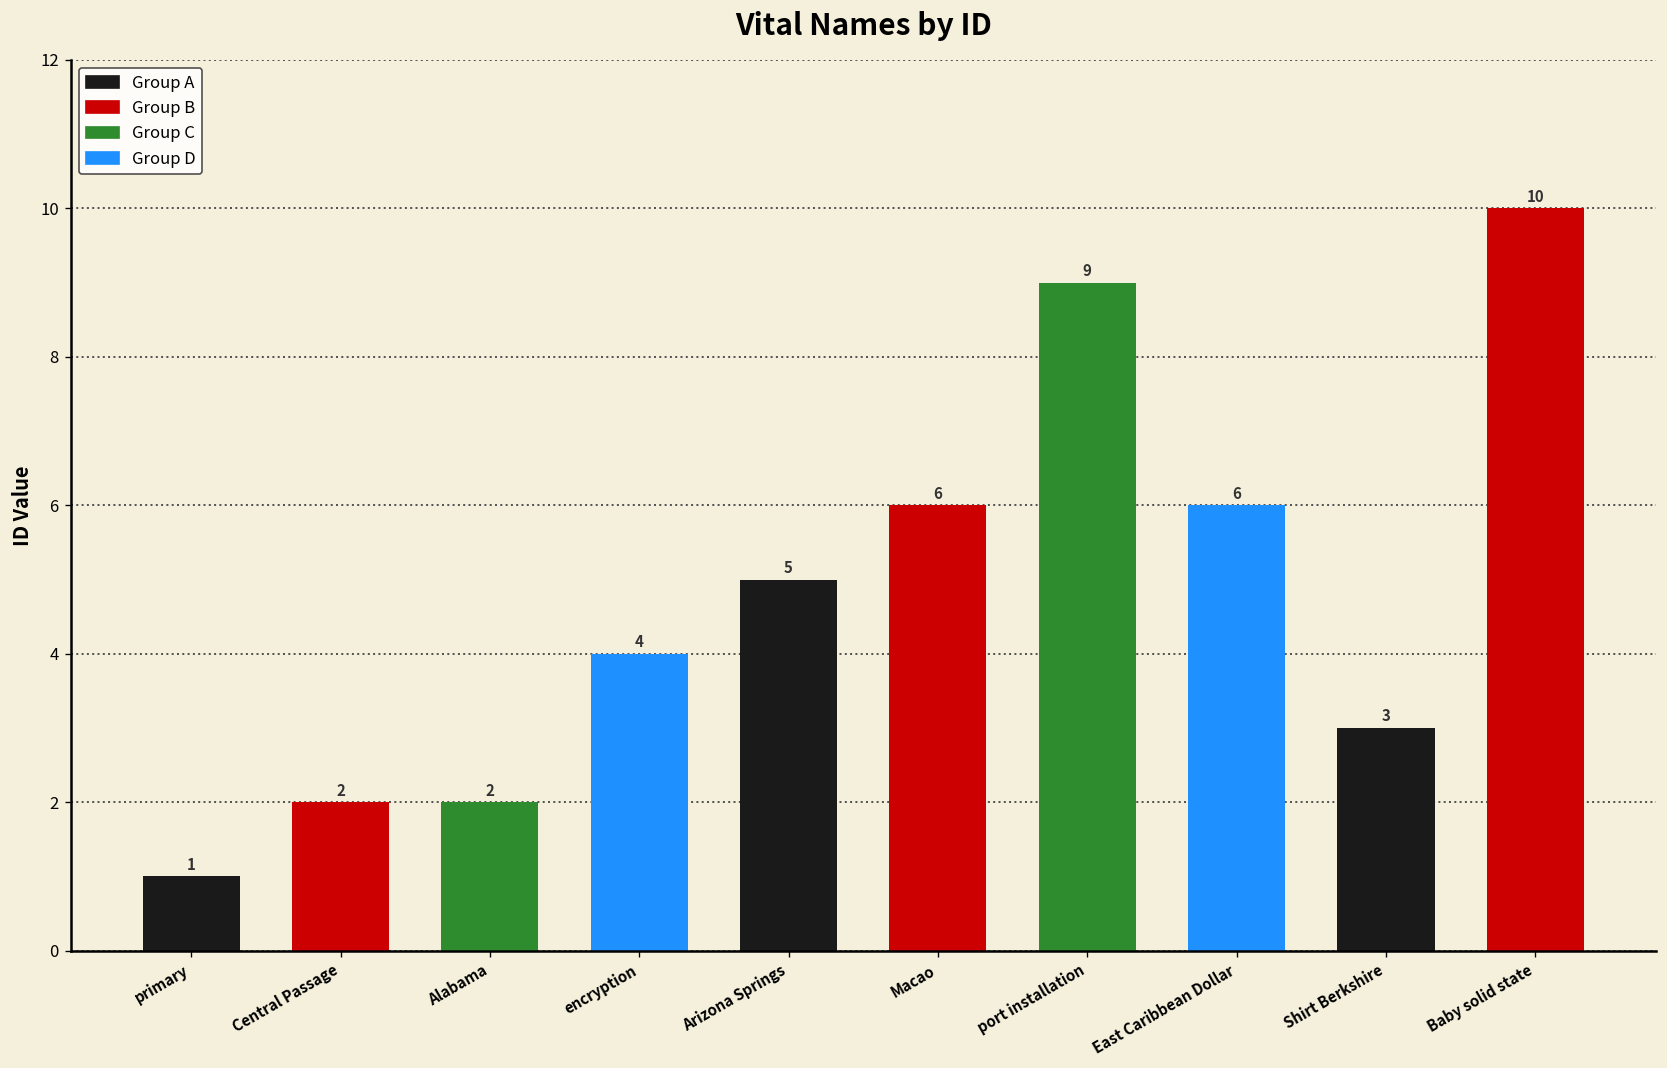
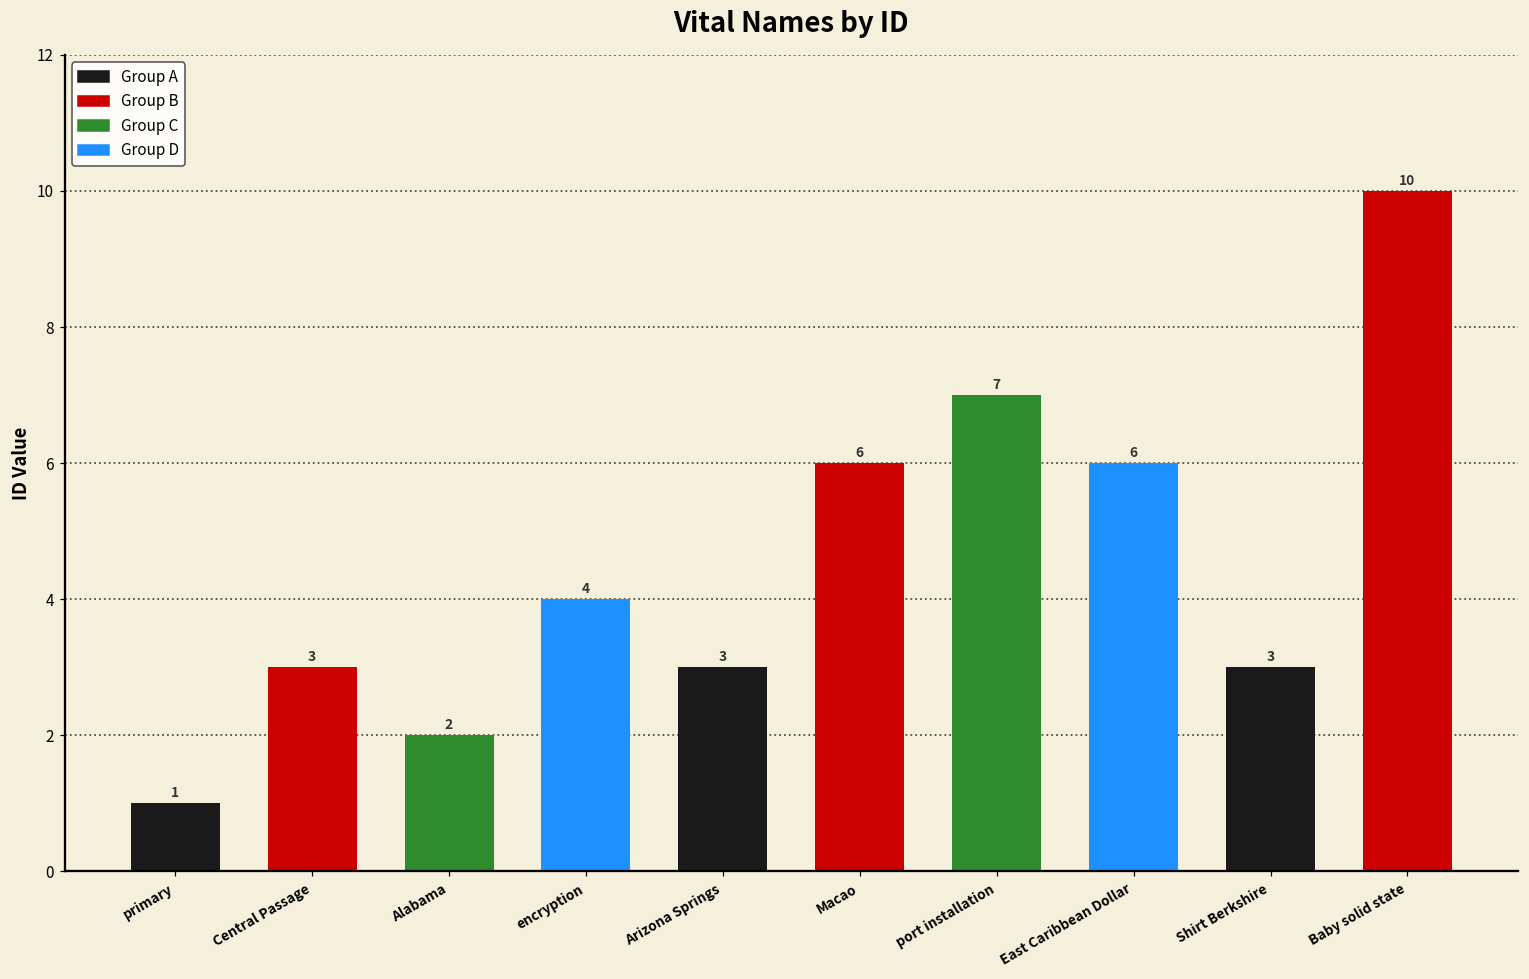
Central Passage: 2 -> 3
Arizona Springs: 5 -> 3
port installation: 9 -> 7
